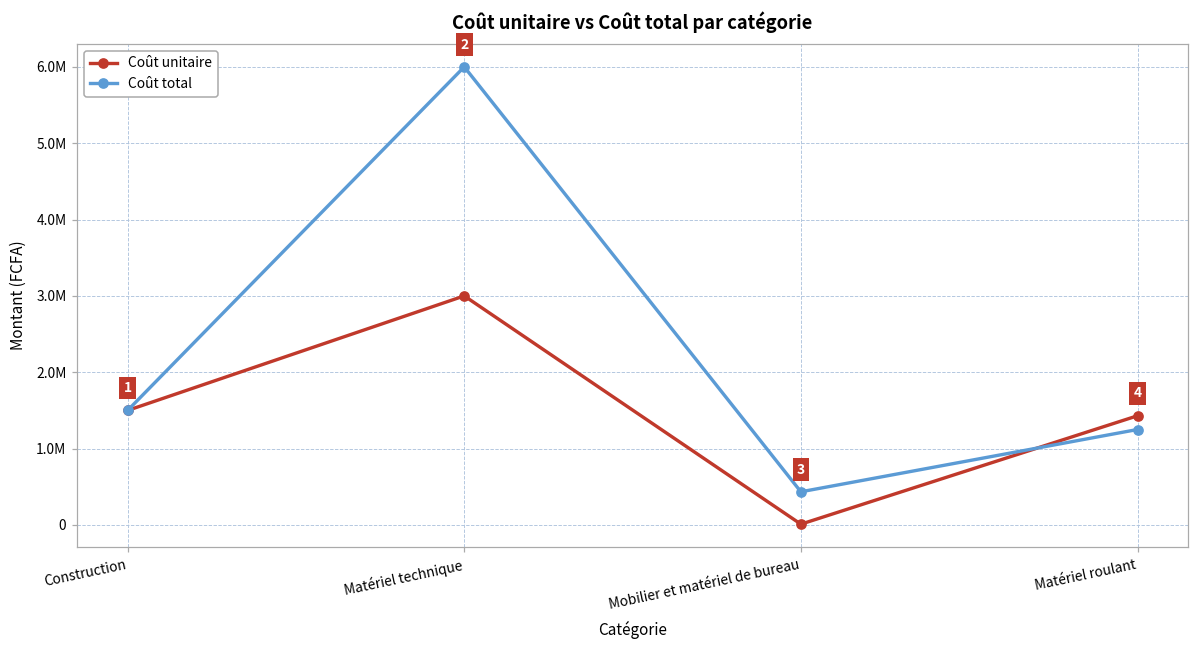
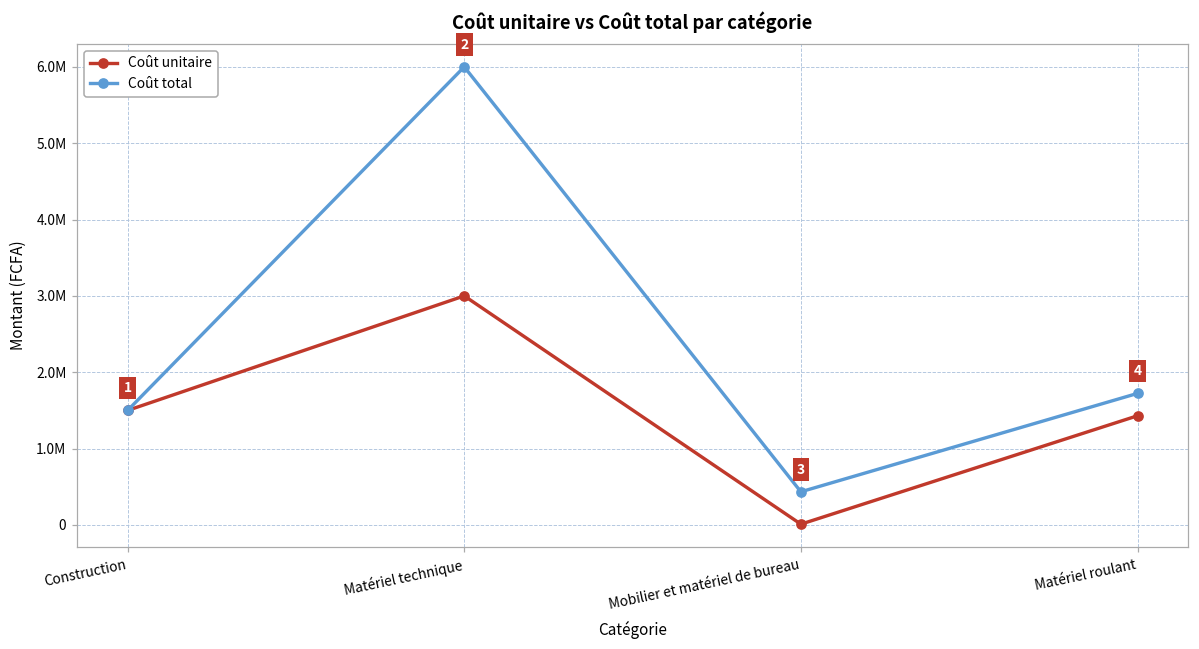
Coût total, Matériel roulant: 1300000 -> 1700000
